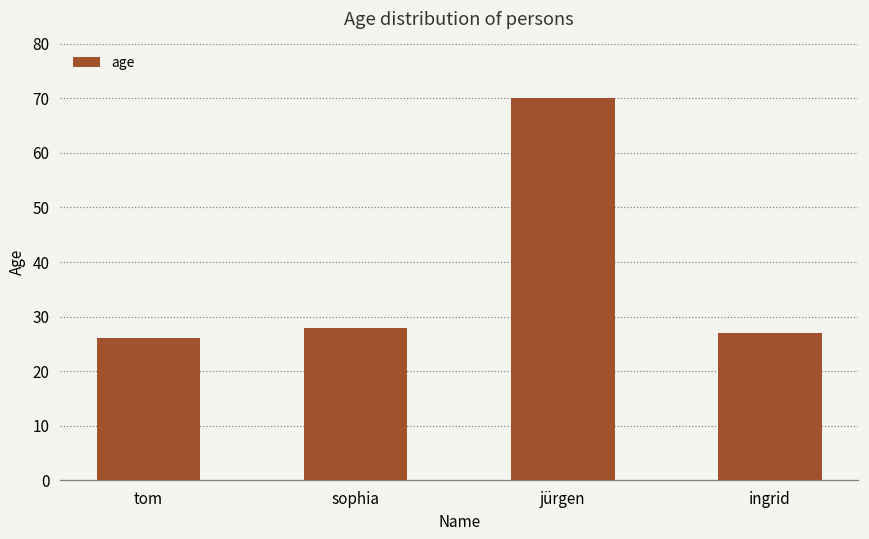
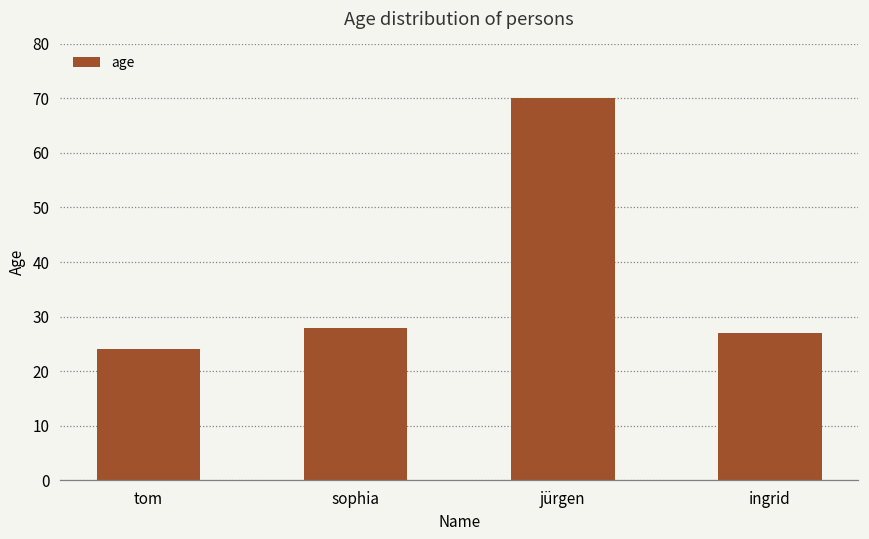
tom: 26 -> 24
